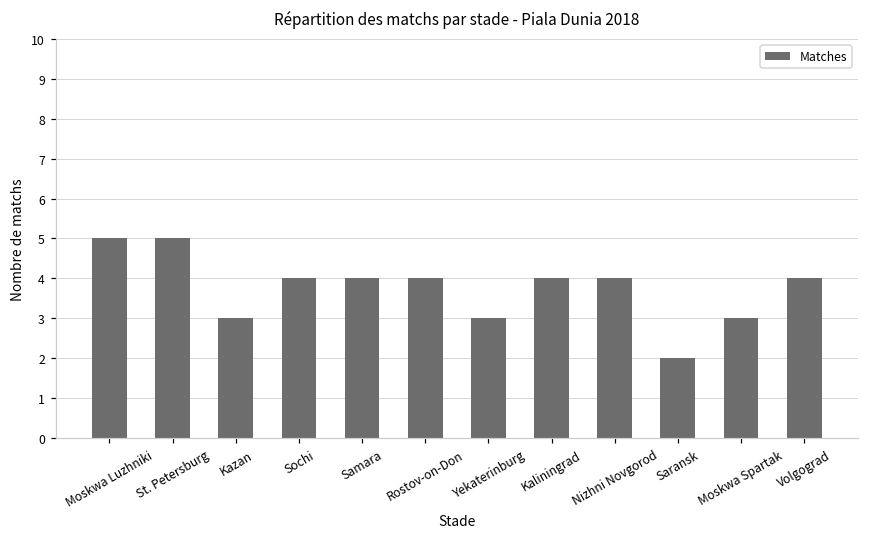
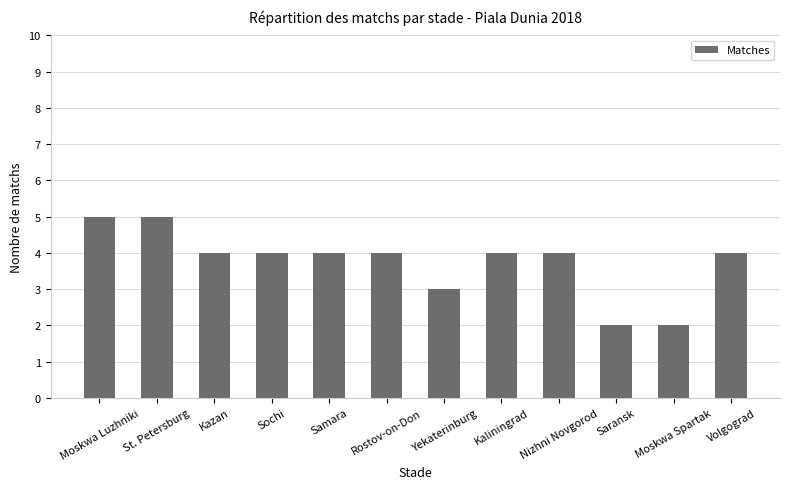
Kazan: 3 -> 4
Moskwa Spartak: 3 -> 2
